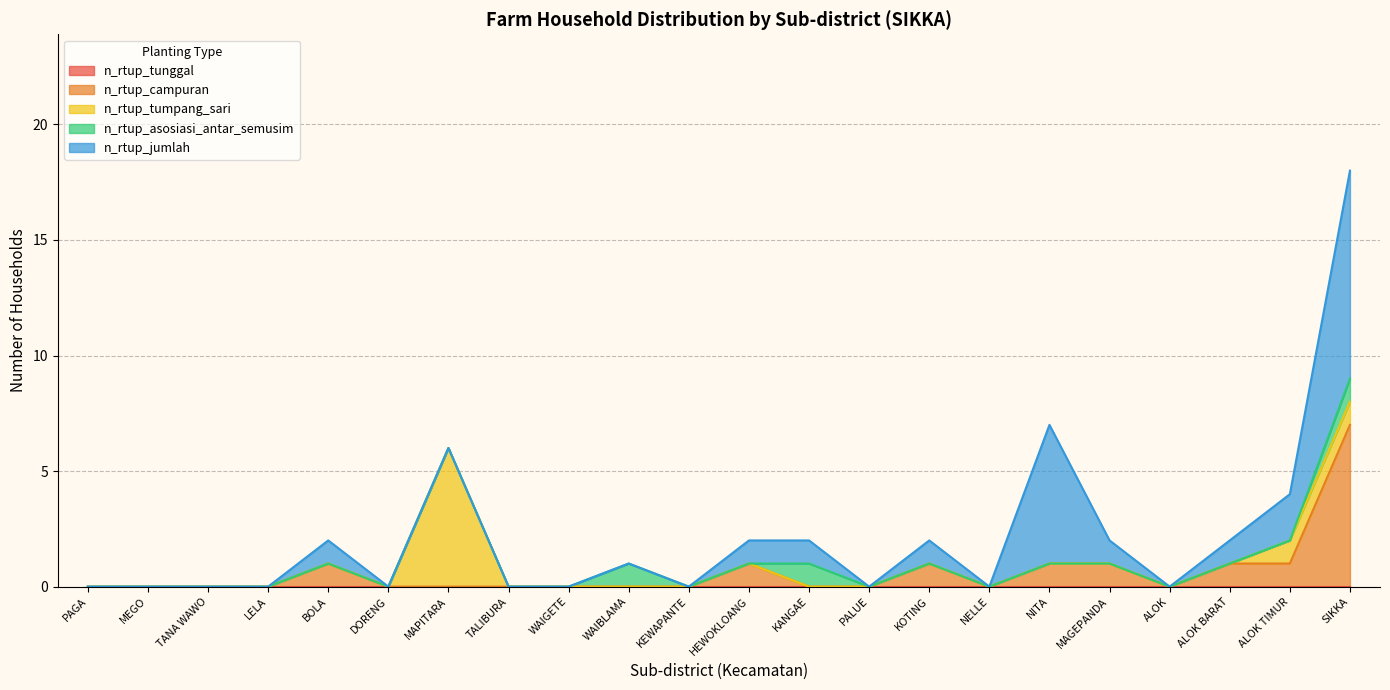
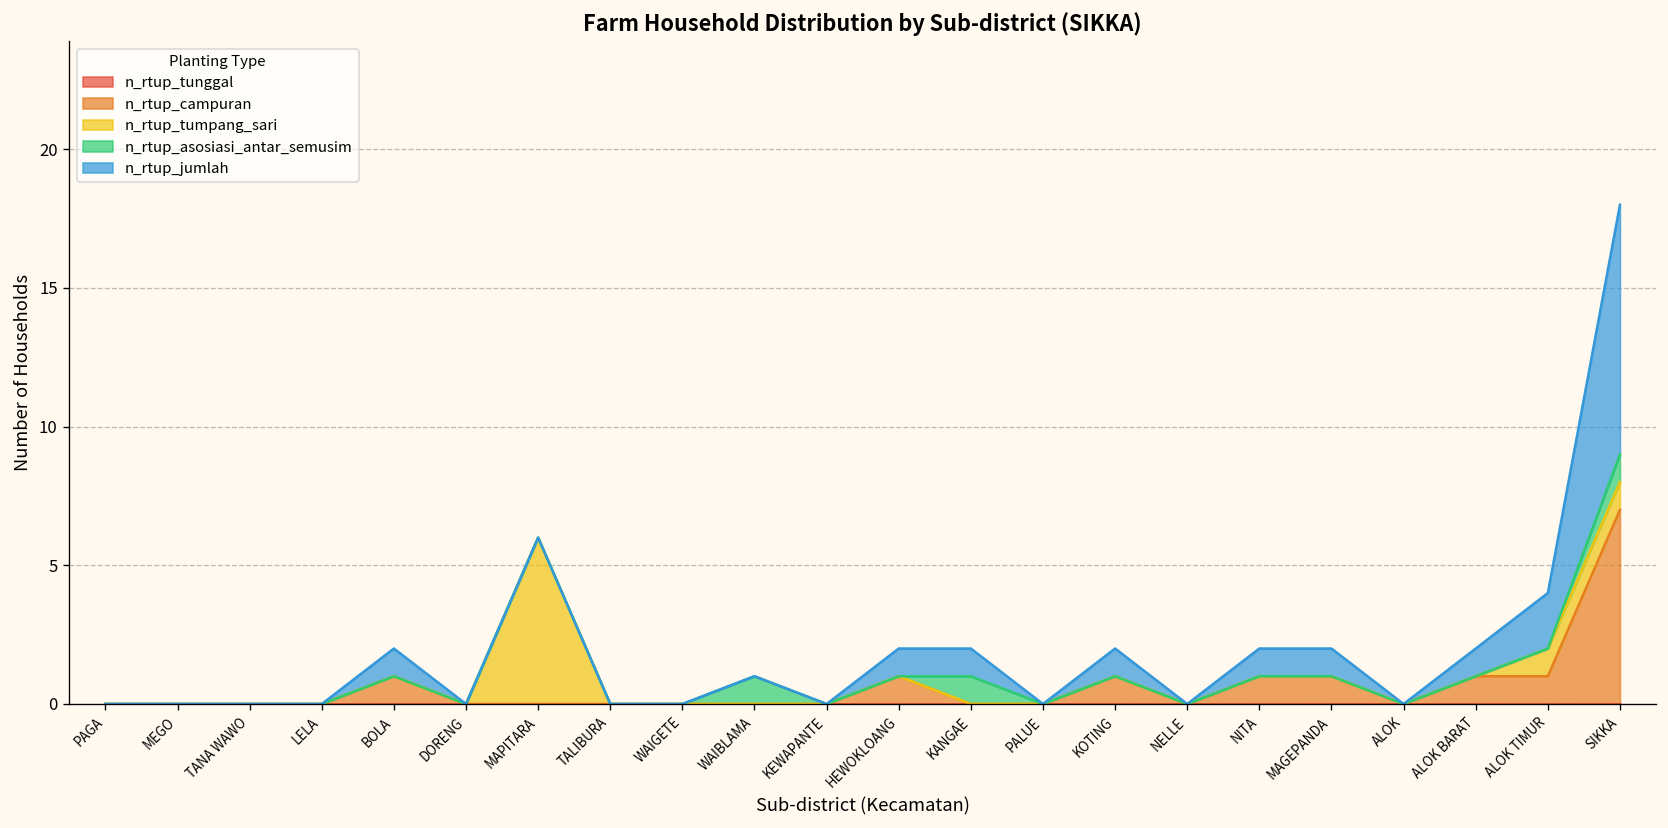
n_rtup_jumlah, NITA: 6 -> 1
